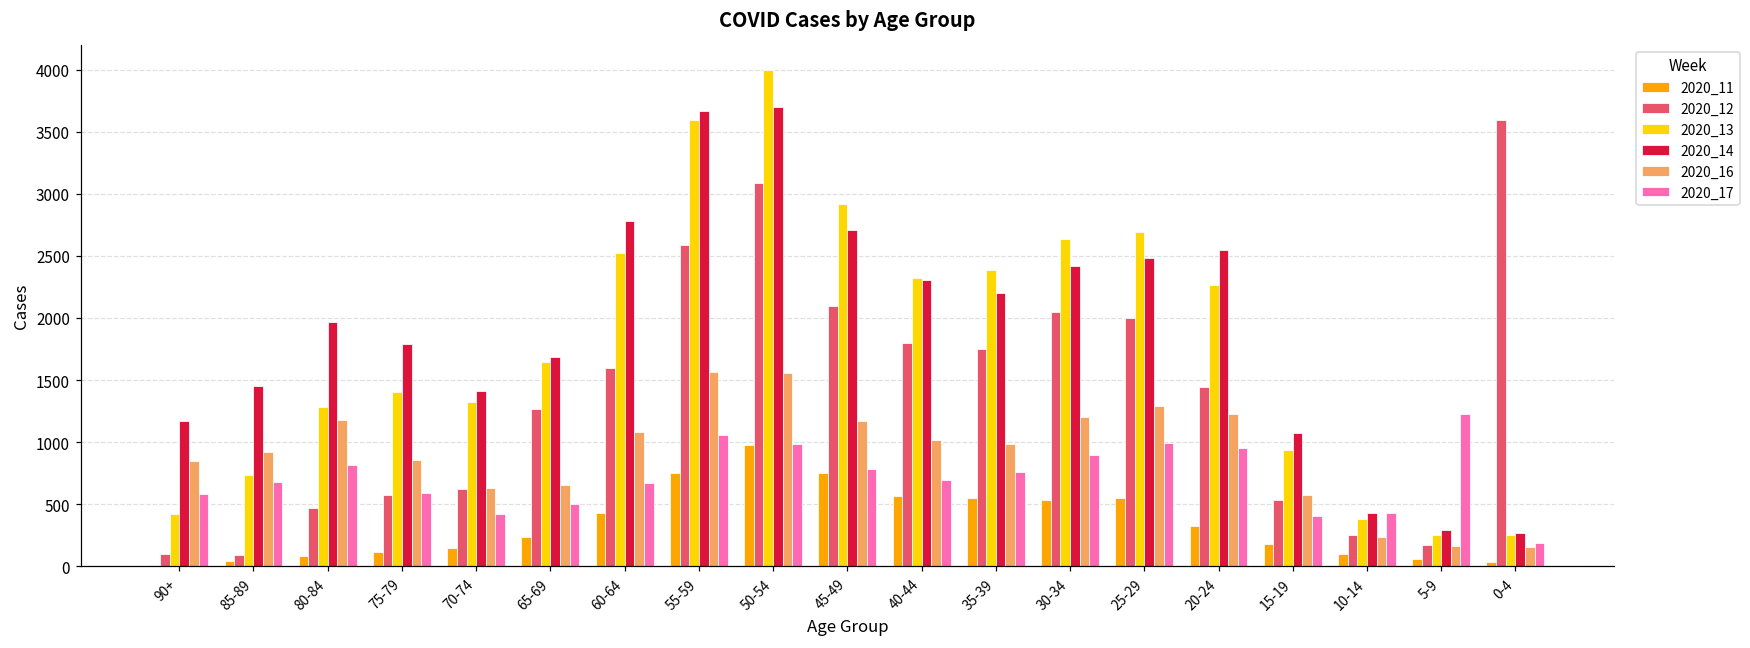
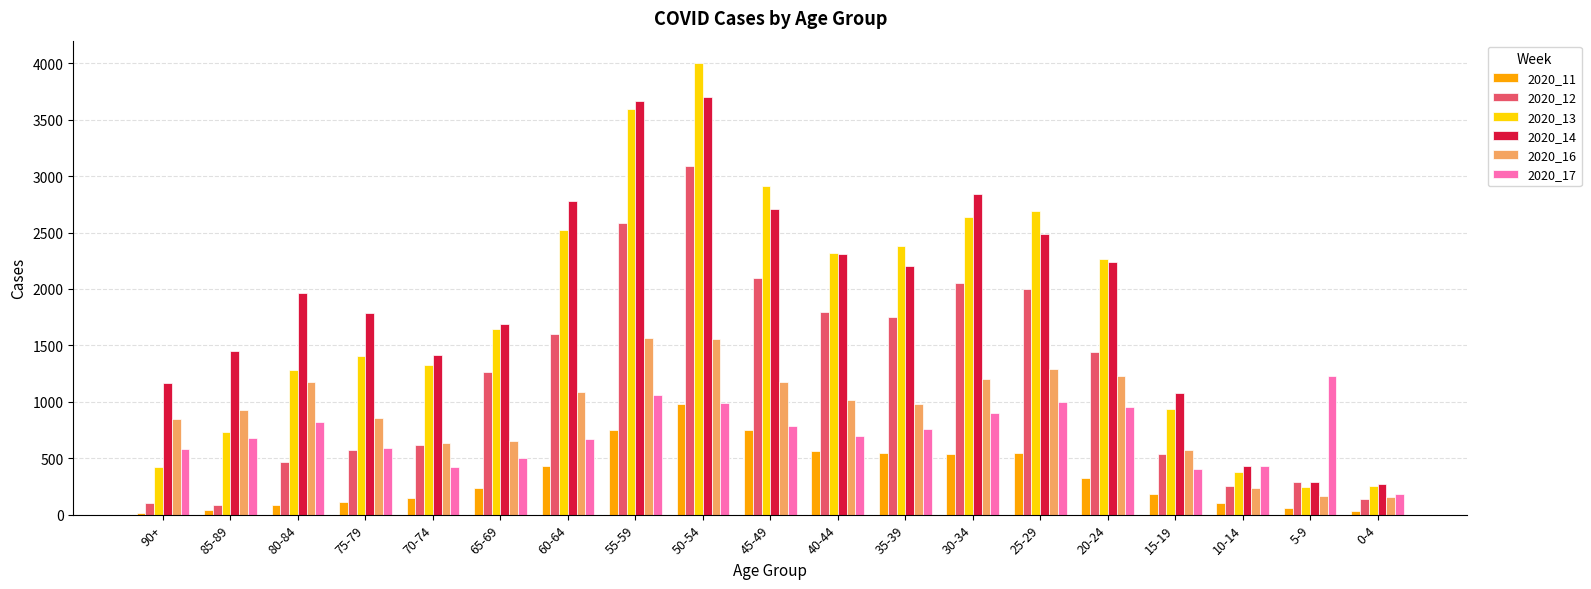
2020_14, 30-34: 2420 -> 2840
2020_14, 20-24: 2550 -> 2240
2020_12, 5-9: 170 -> 290
2020_12, 0-4: 3590 -> 140
